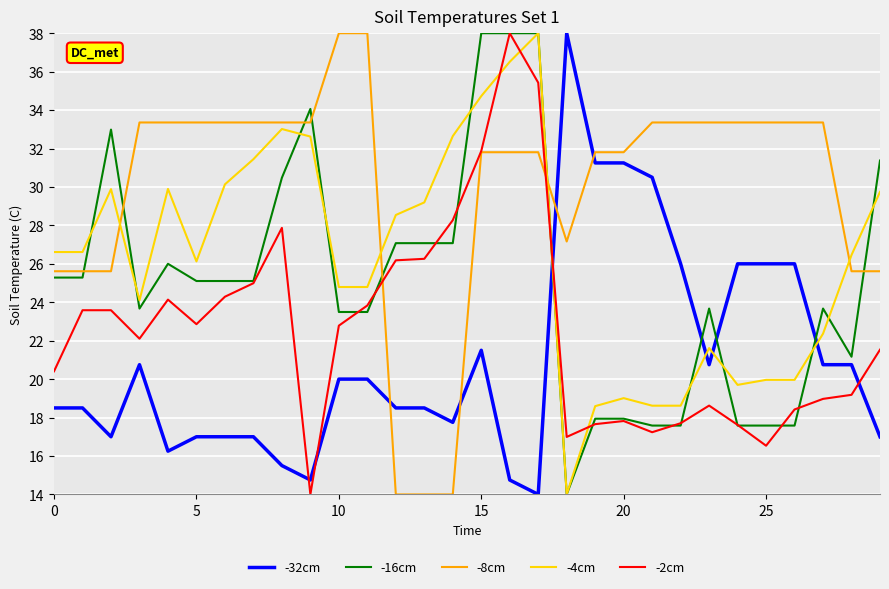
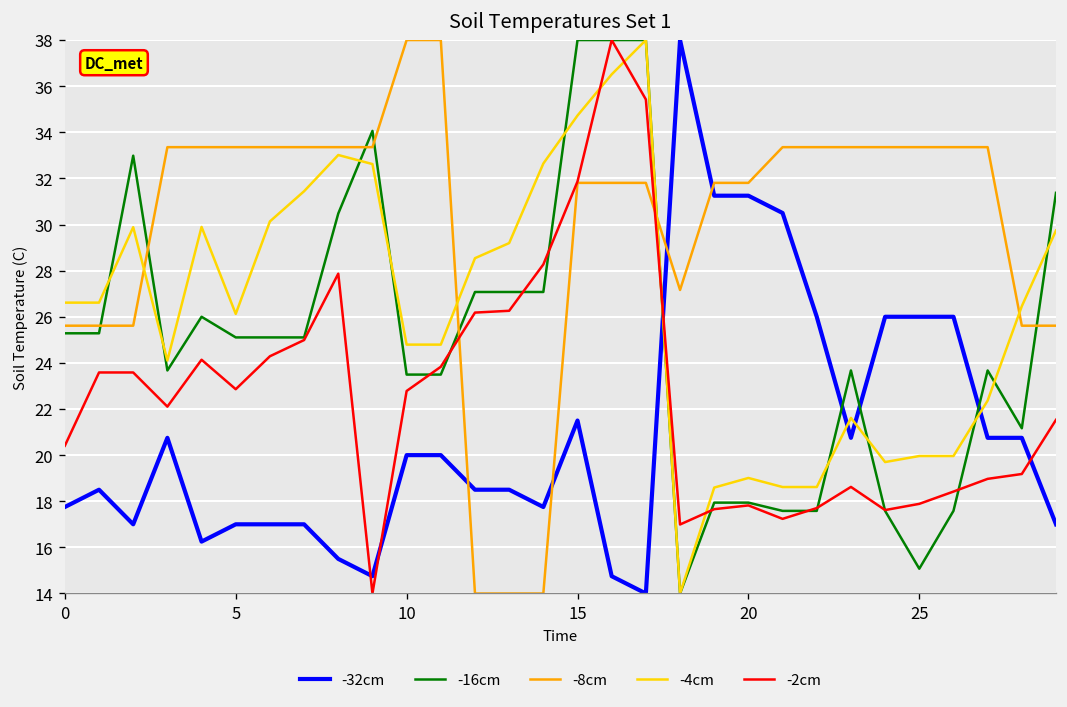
-32cm, 0: 18.5 -> 17.8
-16cm, 25: 17.6 -> 15.1
-2cm, 25: 16.5 -> 17.9
